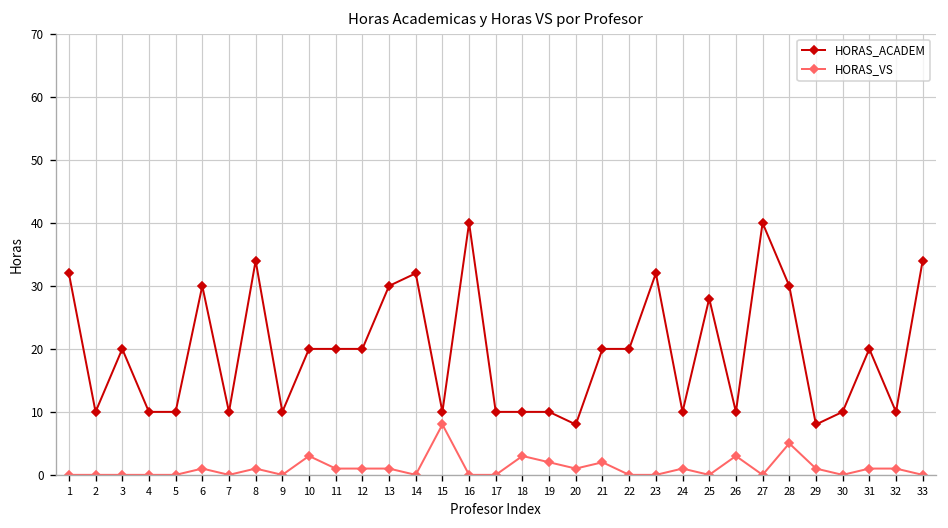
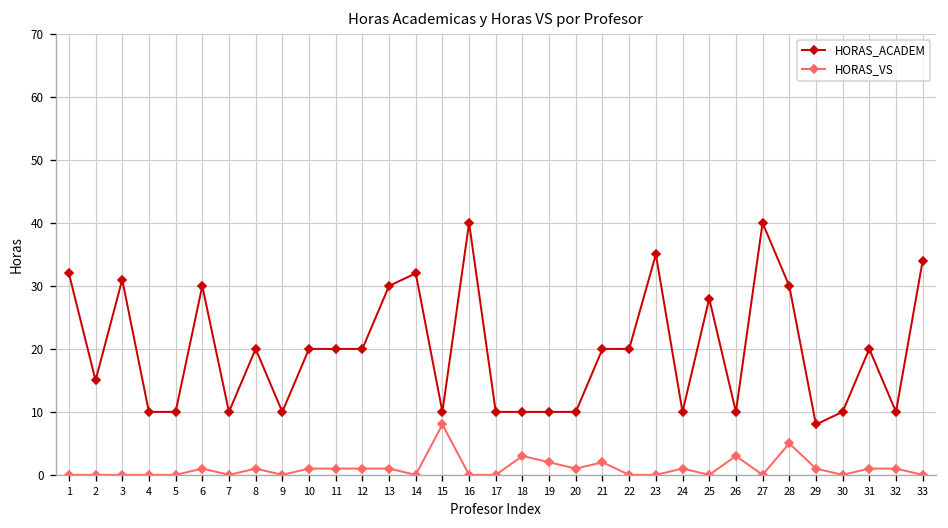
HORAS_ACADEM, 2: 10 -> 15
HORAS_ACADEM, 3: 20 -> 31
HORAS_ACADEM, 8: 34 -> 20
HORAS_VS, 10: 3 -> 1
HORAS_ACADEM, 20: 8 -> 10
HORAS_ACADEM, 23: 32 -> 35
